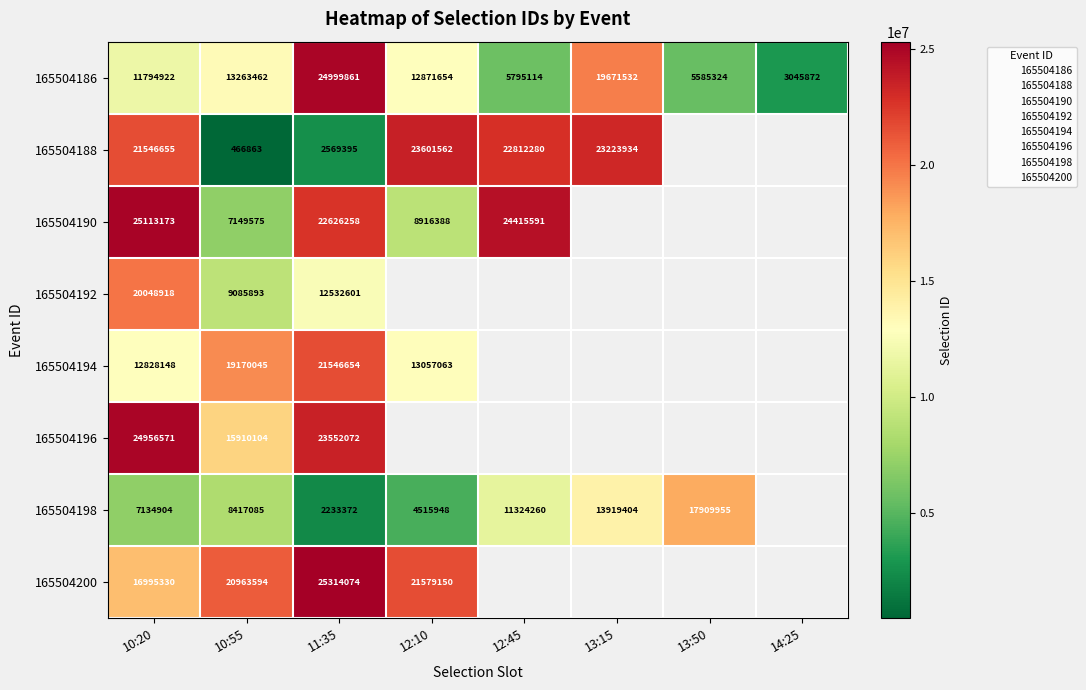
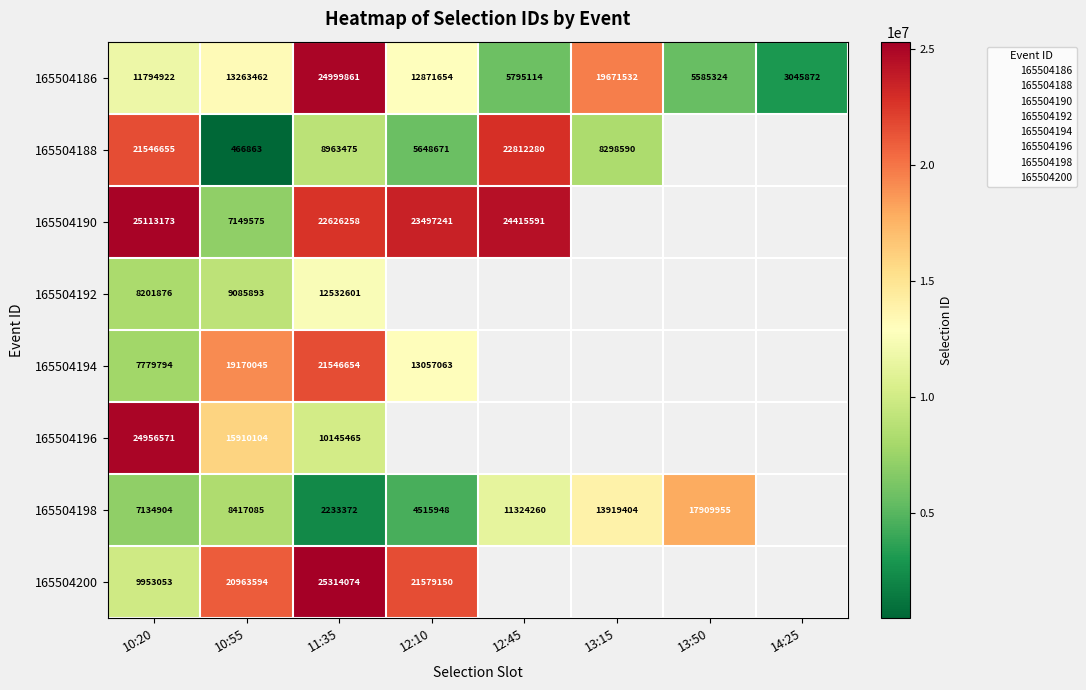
165504188, 11:35: 2569395 -> 8963475
165504188, 12:10: 23601562 -> 5648671
165504188, 13:15: 23223934 -> 8298590
165504190, 12:10: 8916388 -> 23497241
165504192, 10:20: 20048918 -> 8201876
165504194, 10:20: 12828148 -> 7779794
165504196, 11:35: 23552072 -> 10145465
165504200, 10:20: 16995330 -> 9953053
